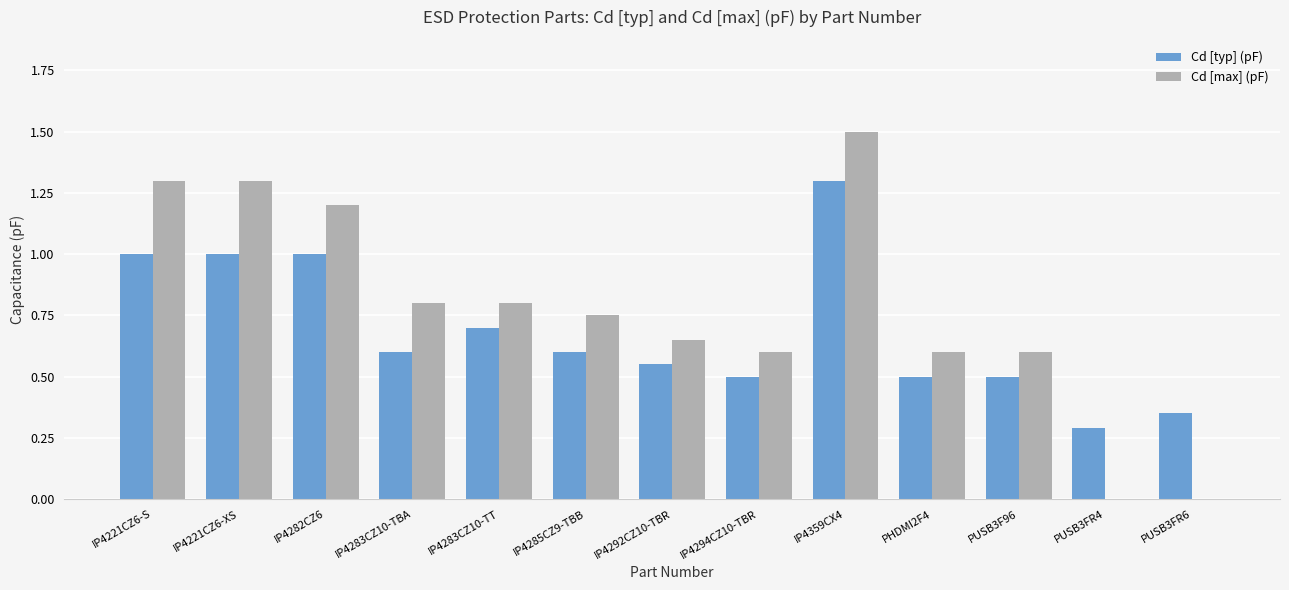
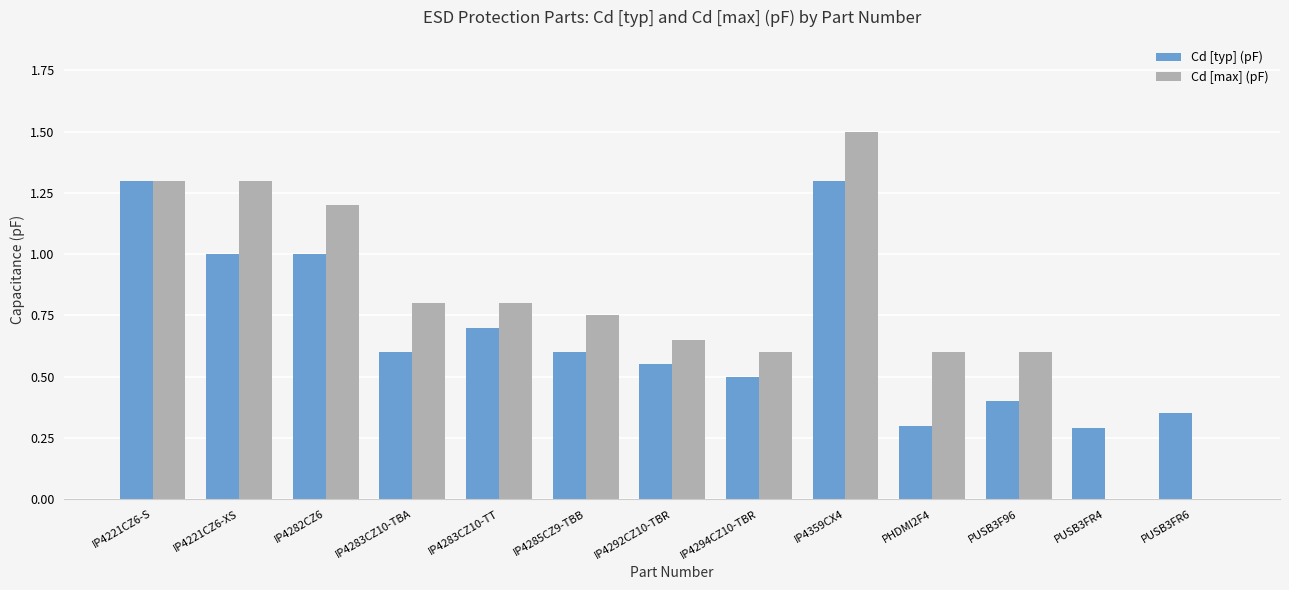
Cd [typ] (pF), IP4221CZ6-S: 1.0 -> 1.3
Cd [typ] (pF), PHDMI2F4: 0.5 -> 0.3
Cd [typ] (pF), PUSB3F96: 0.5 -> 0.4
